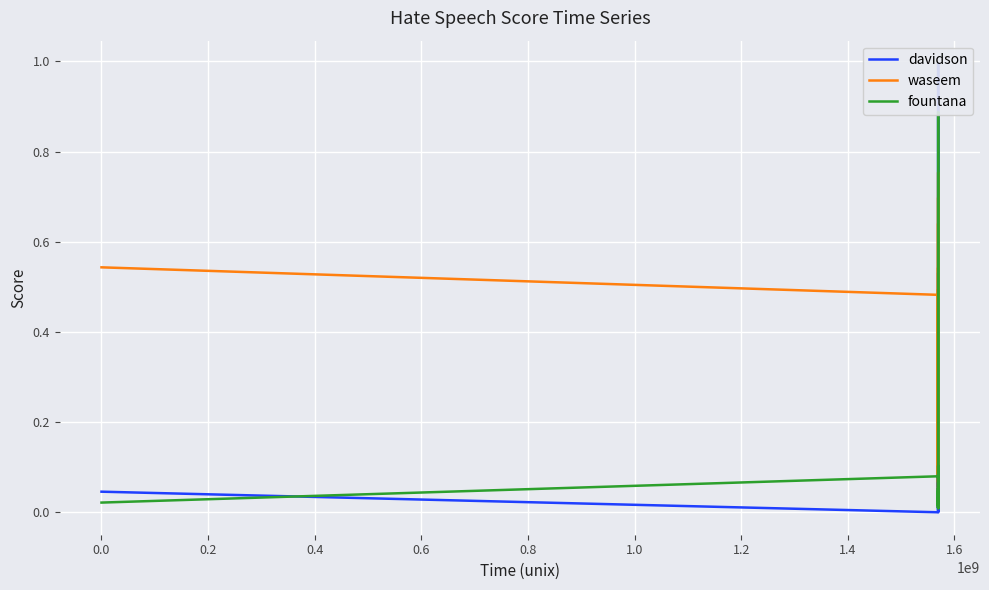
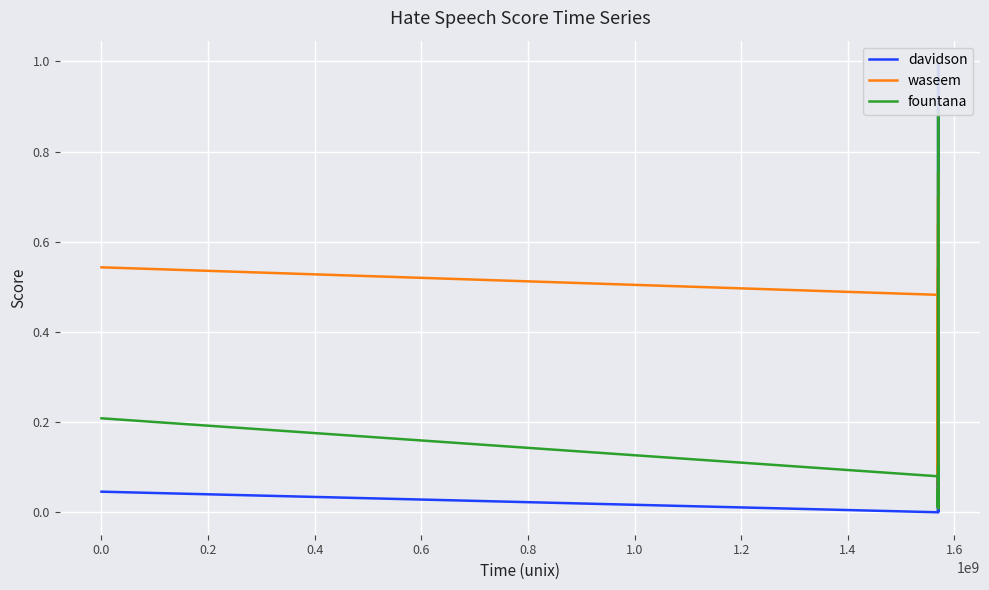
fountana, 0.0: 0.02 -> 0.21
